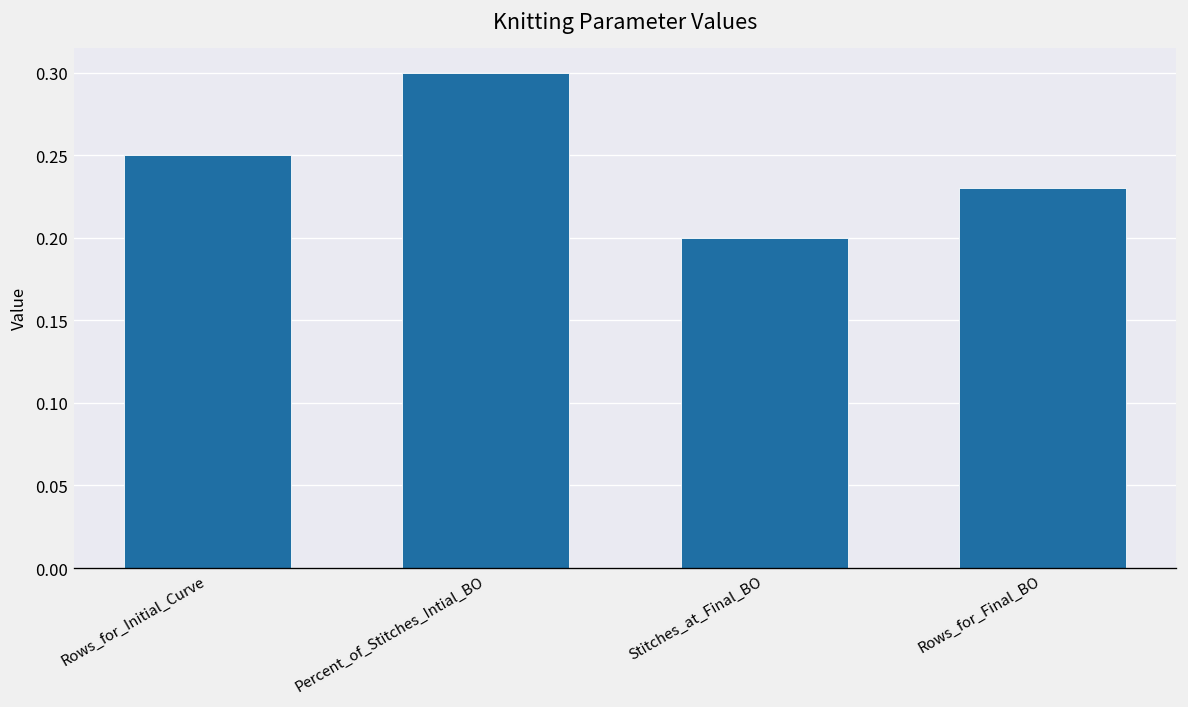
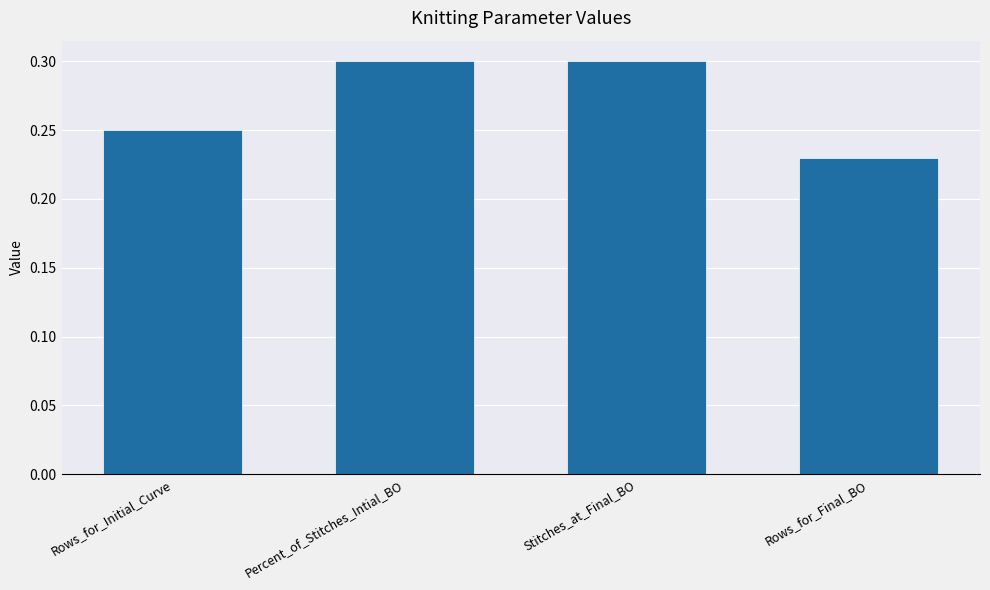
Stitches_at_Final_BO: 0.2 -> 0.3
